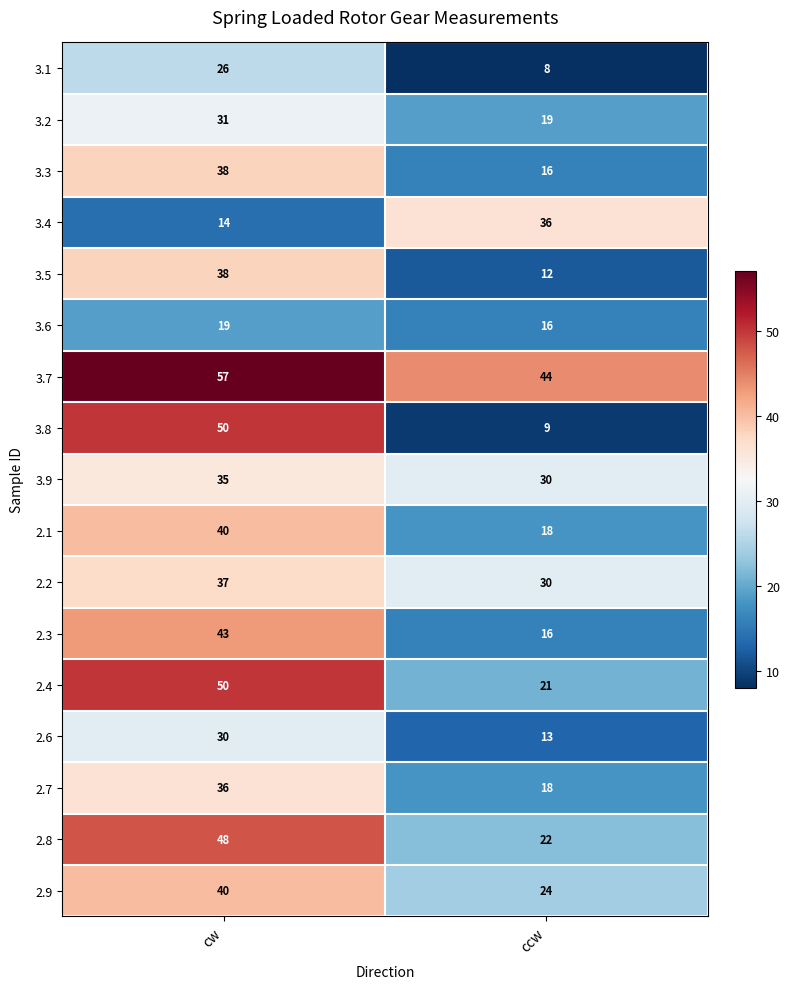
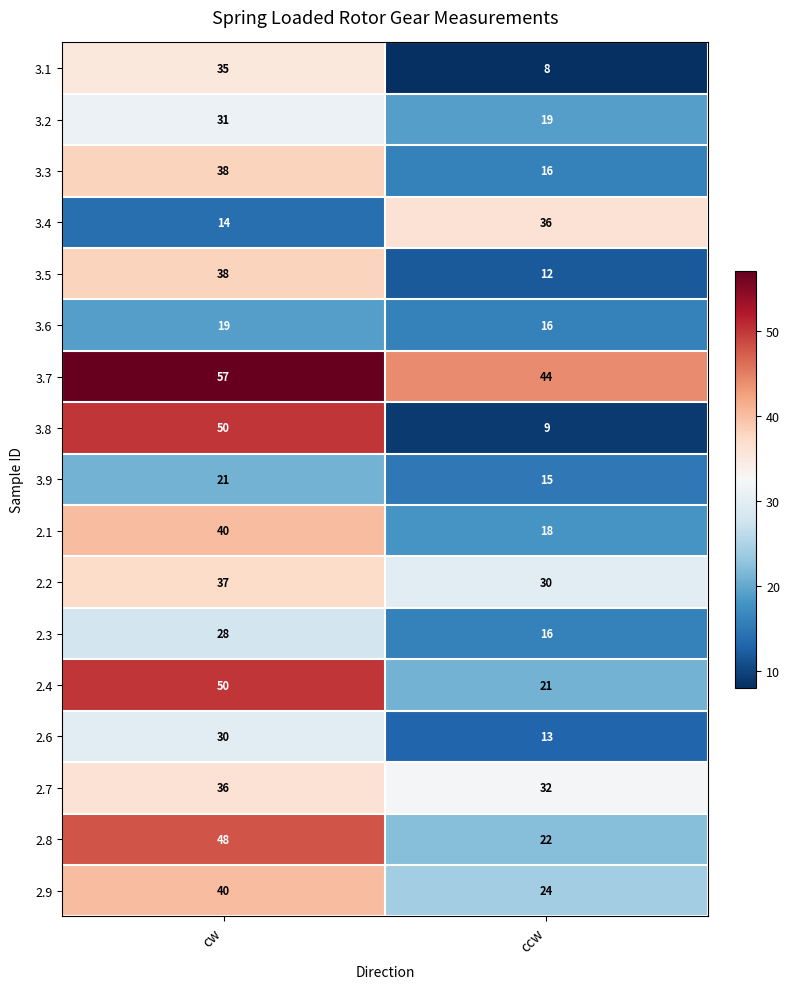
3.1, cw: 26 -> 35
3.9, cw: 35 -> 21
3.9, ccw: 30 -> 15
2.3, cw: 43 -> 28
2.7, ccw: 18 -> 32
